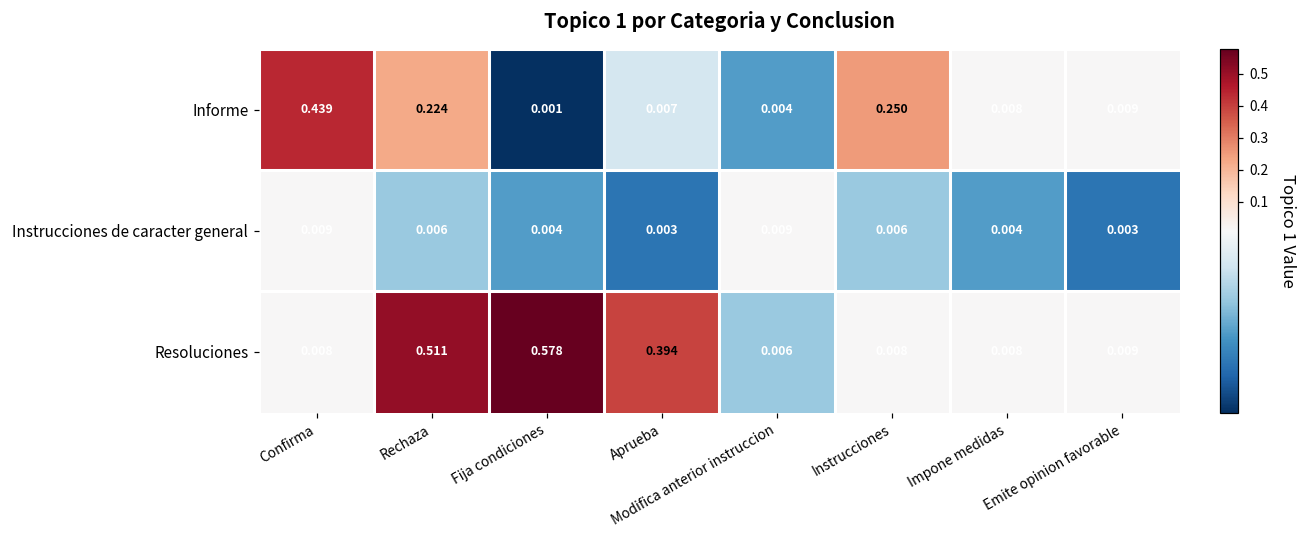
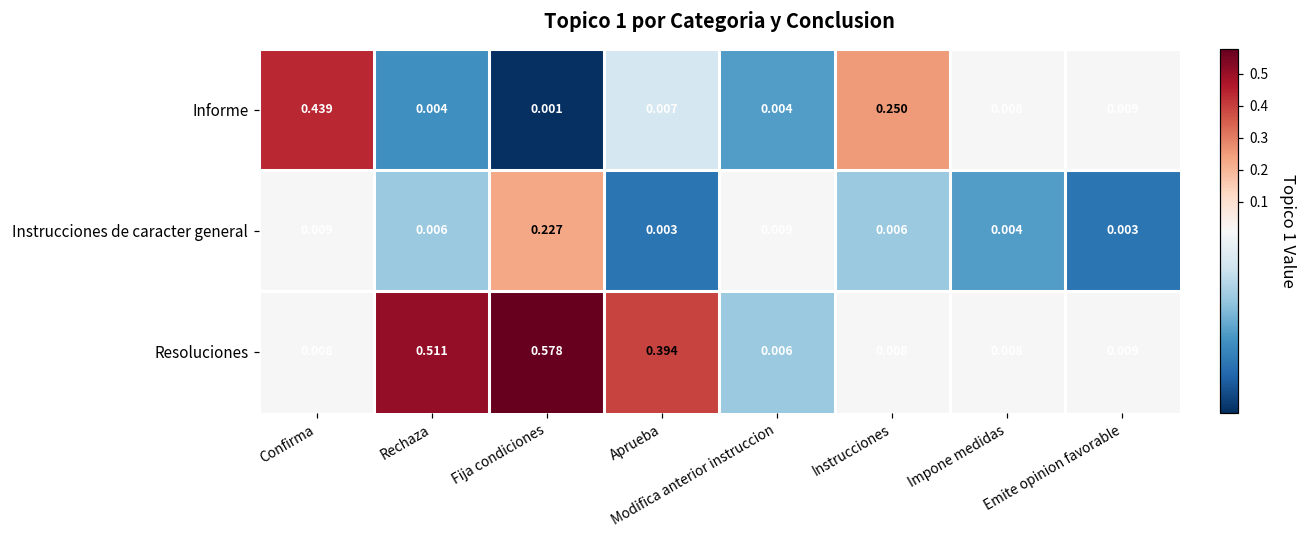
Informe, Rechaza: 0.224 -> 0.004
Instrucciones de caracter general, Fija condiciones: 0.004 -> 0.227
